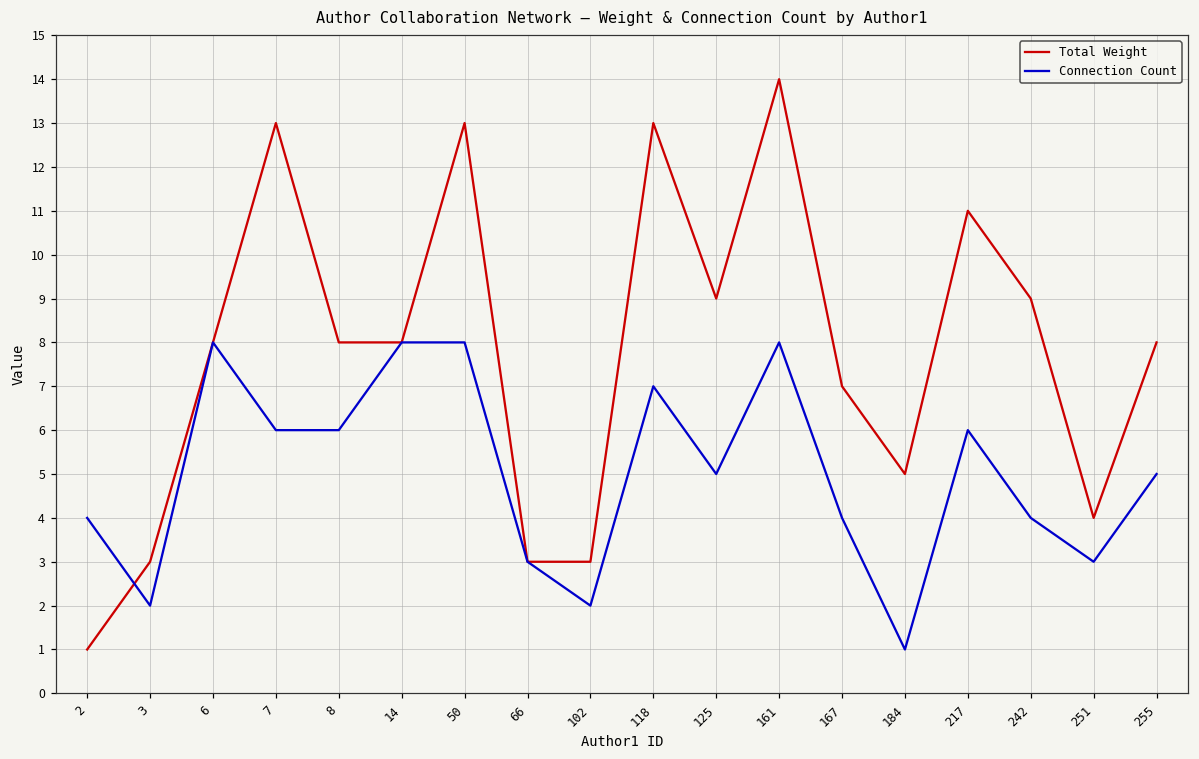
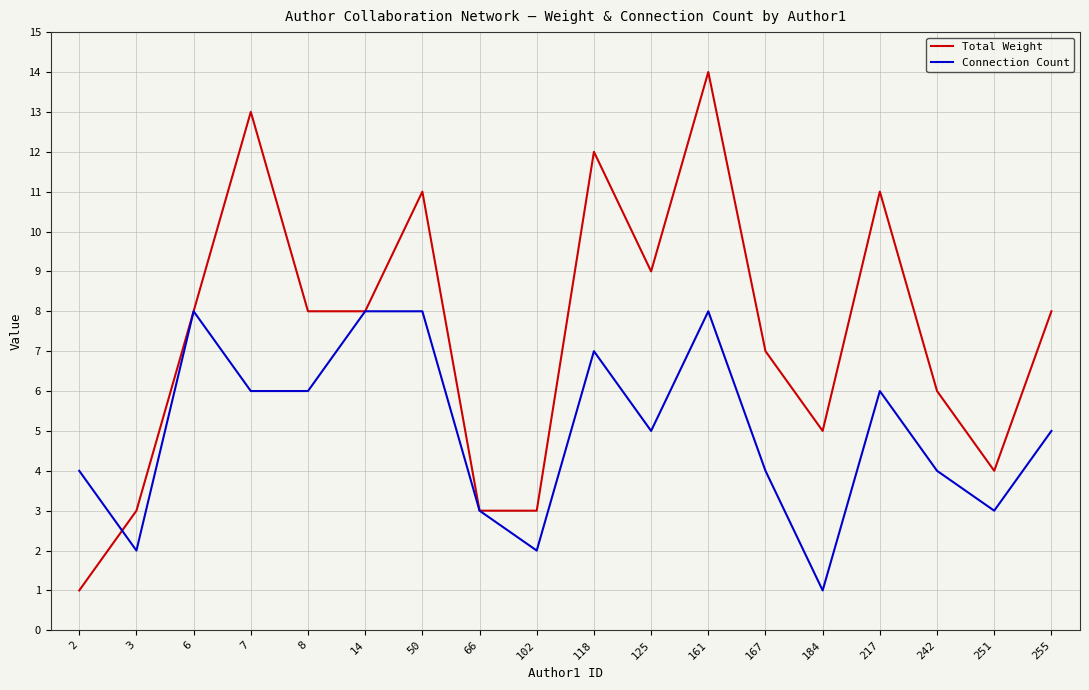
Total Weight, 50: 13 -> 11
Total Weight, 118: 13 -> 12
Total Weight, 242: 9 -> 6
